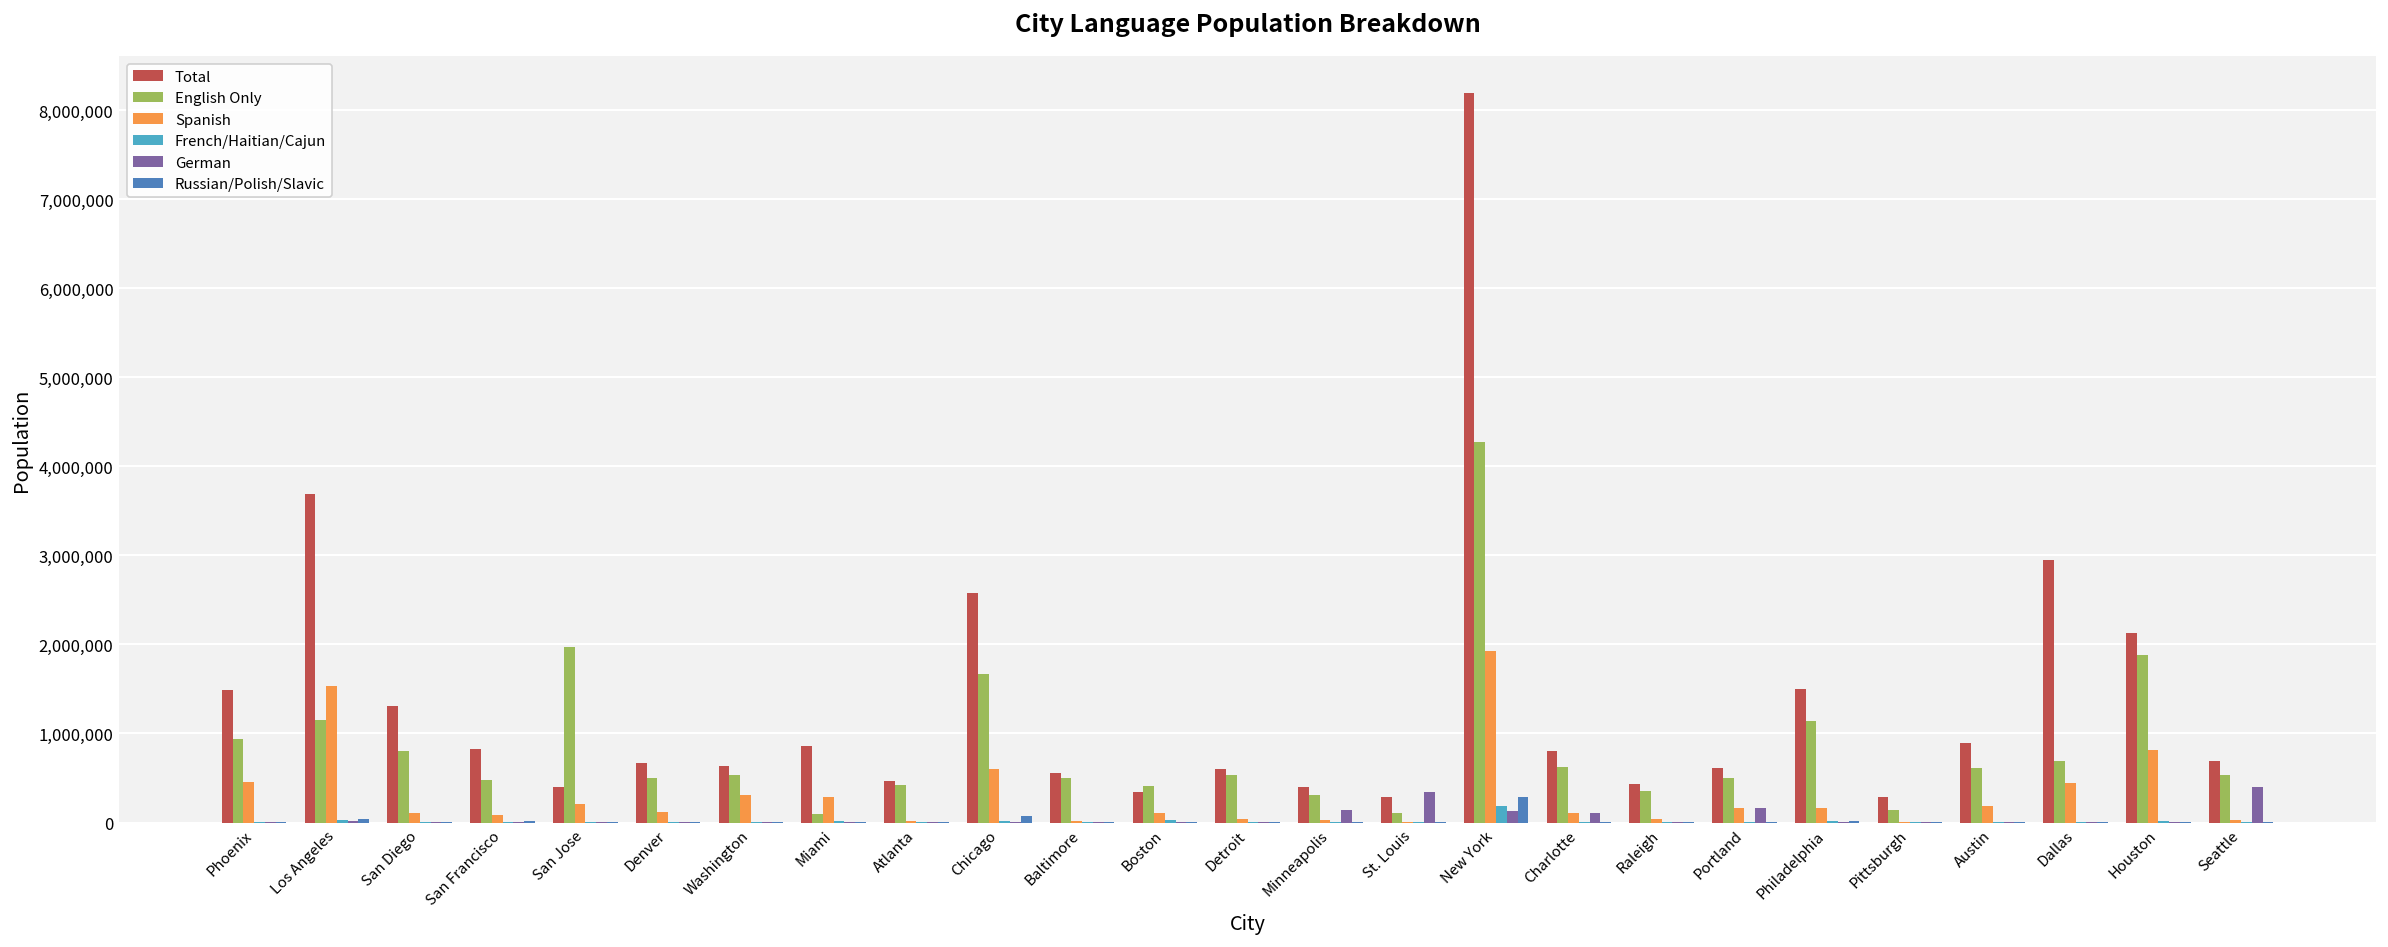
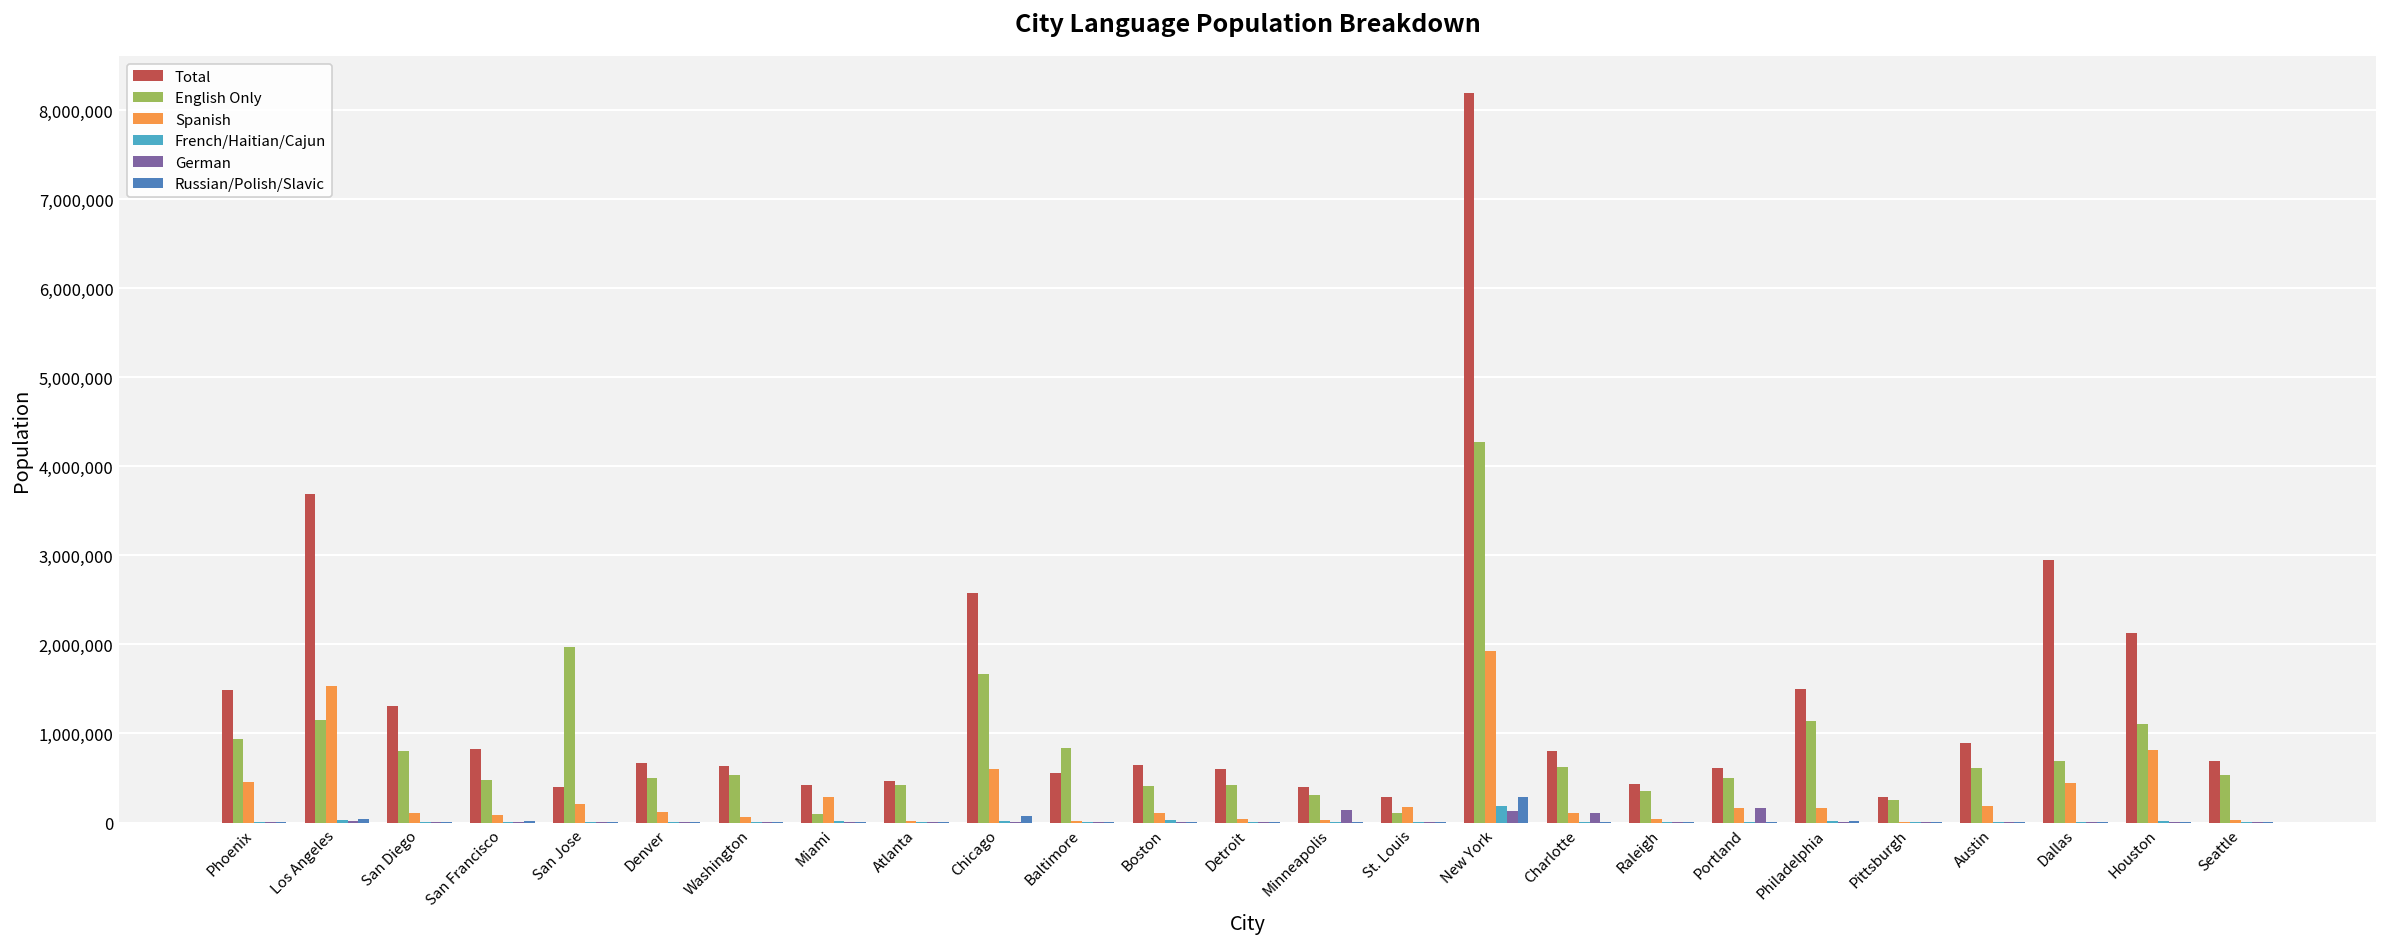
Spanish, Washington: 300,000 -> 100,000
Total, Miami: 900,000 -> 400,000
English Only, Baltimore: 500,000 -> 800,000
Total, Boston: 300,000 -> 600,000
English Only, Detroit: 500,000 -> 400,000
Spanish, St. Louis: 0 -> 200,000
German, St. Louis: 300,000 -> 0
English Only, Pittsburgh: 100,000 -> 300,000
English Only, Houston: 1,900,000 -> 1,100,000
German, Seattle: 400,000 -> 0
